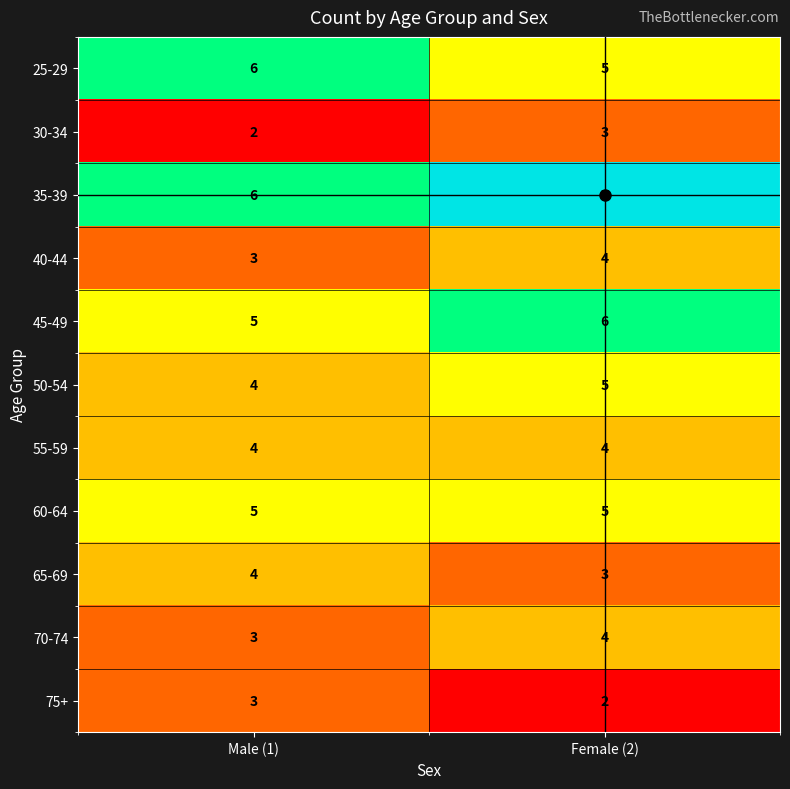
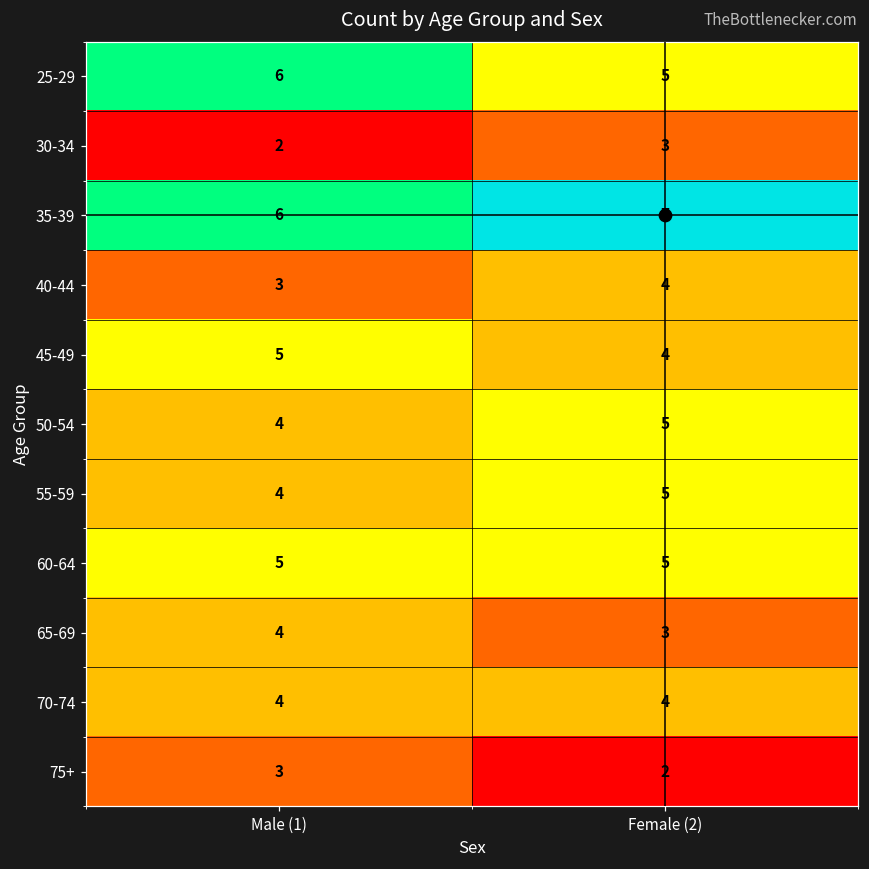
45-49, Female (2): 6 -> 4
55-59, Female (2): 4 -> 5
70-74, Male (1): 3 -> 4
